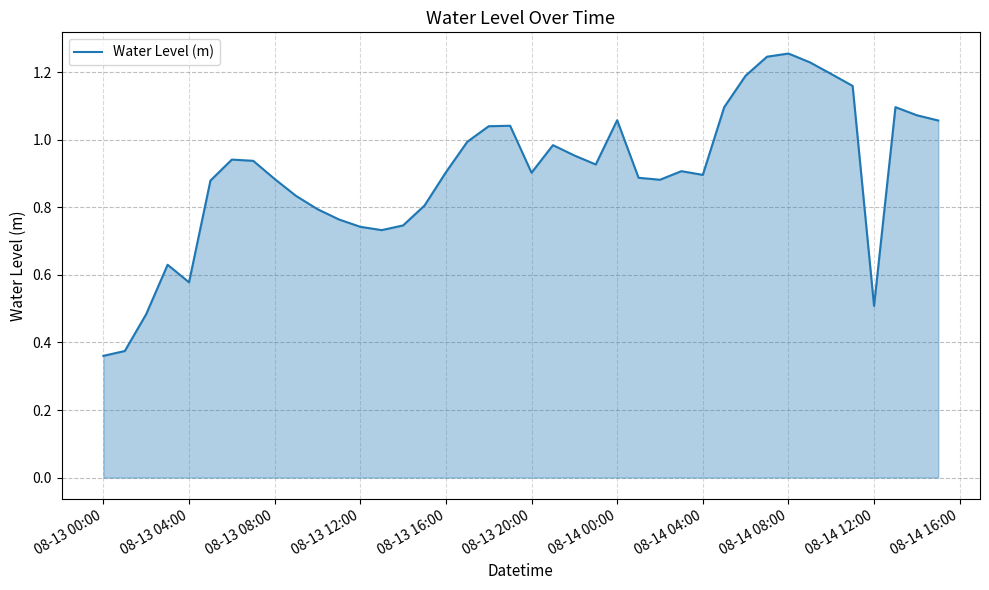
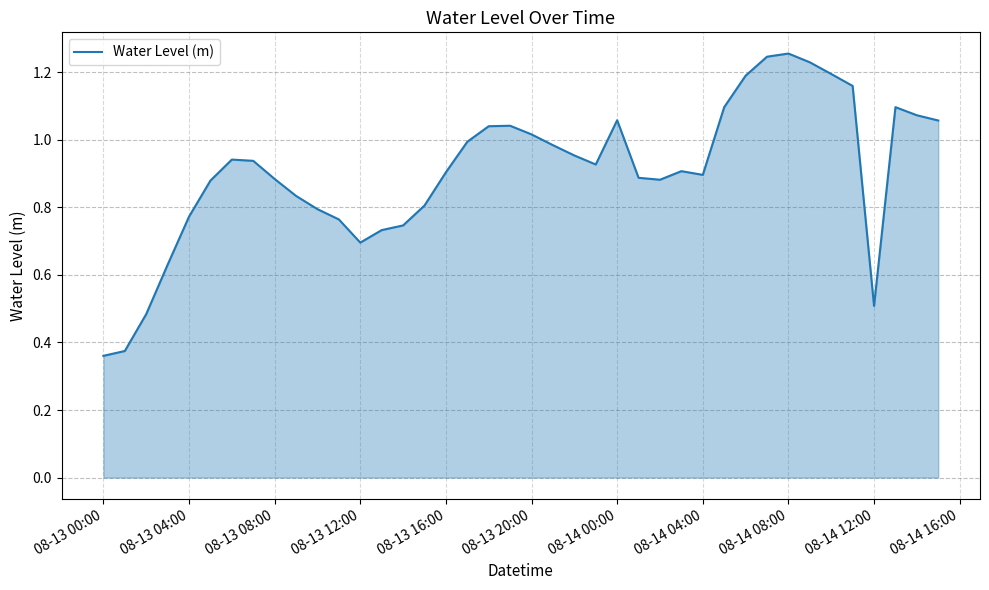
08-13 04:00: 0.58 -> 0.77
08-13 12:00: 0.74 -> 0.70
08-13 20:00: 0.90 -> 1.02
